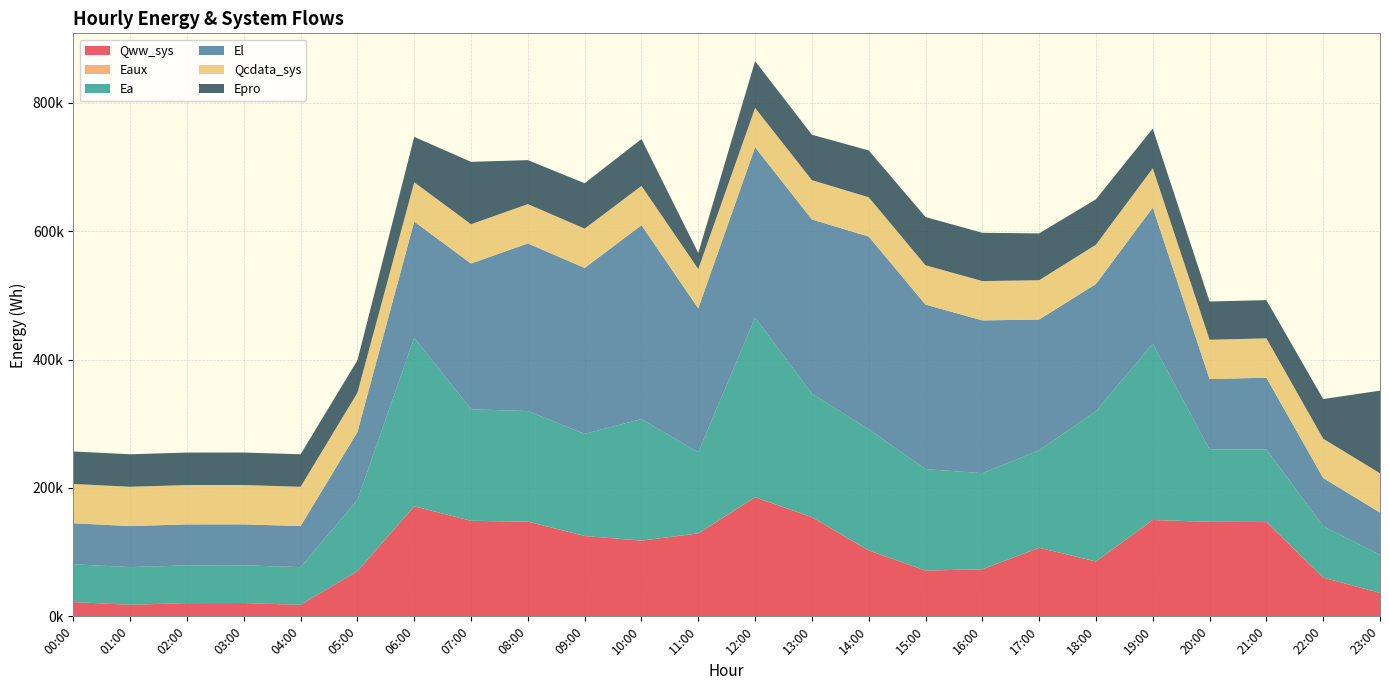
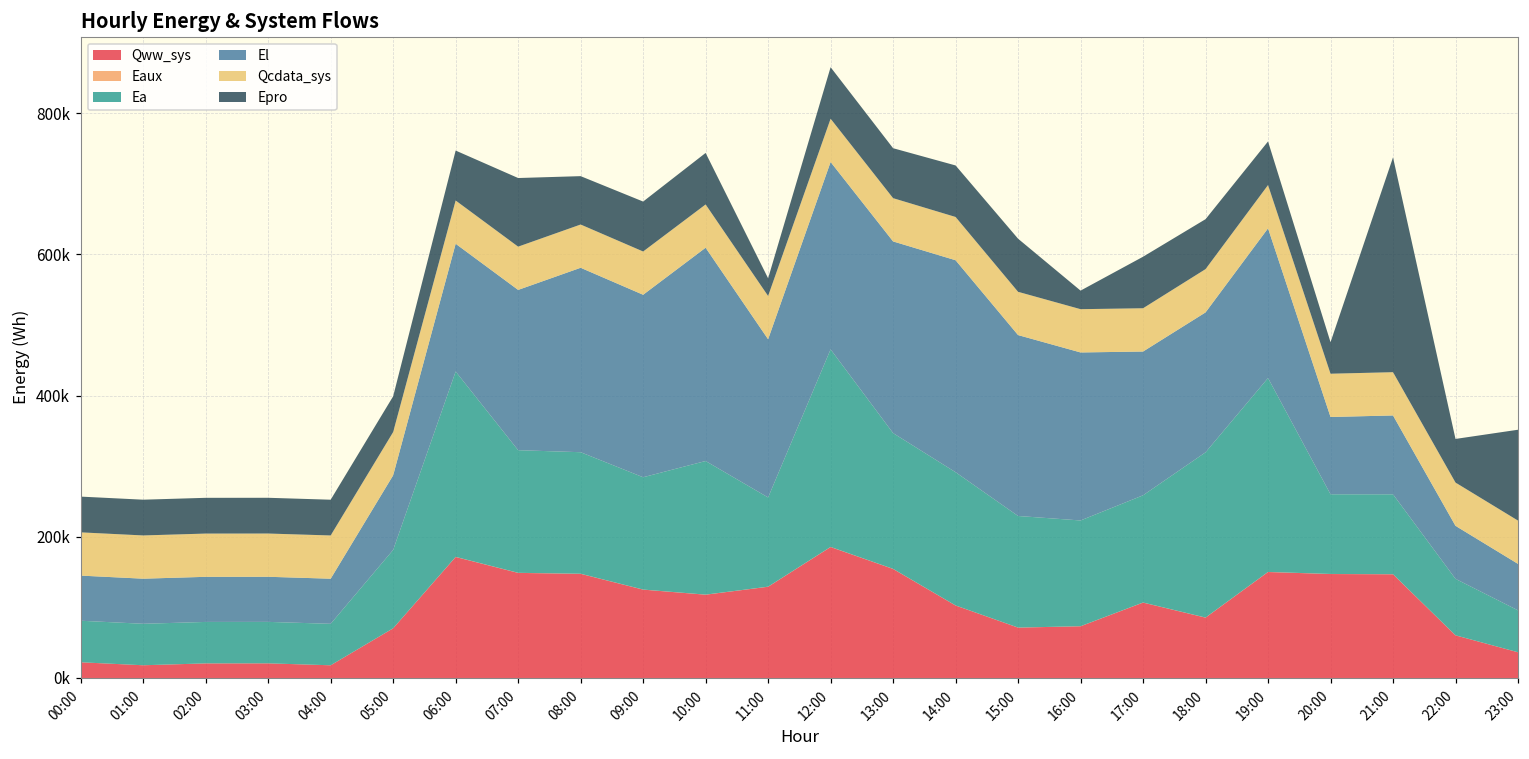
Epro, 16:00: 80000 -> 30000
Epro, 20:00: 60000 -> 40000
Epro, 21:00: 60000 -> 300000
